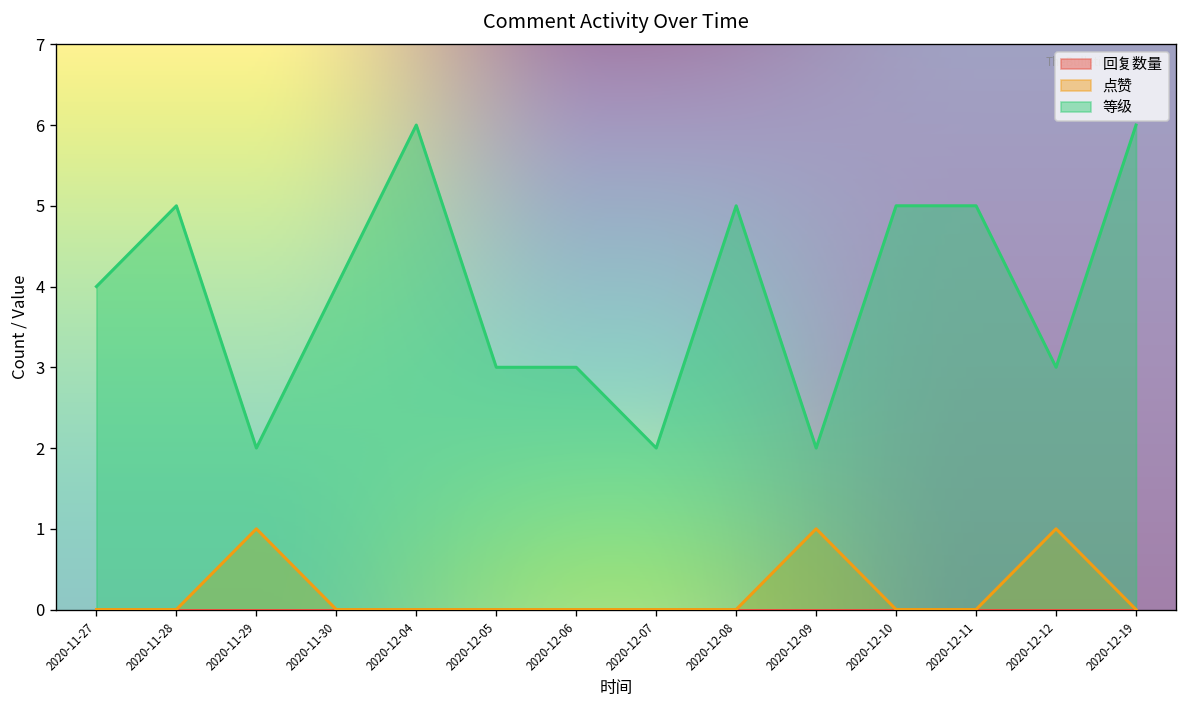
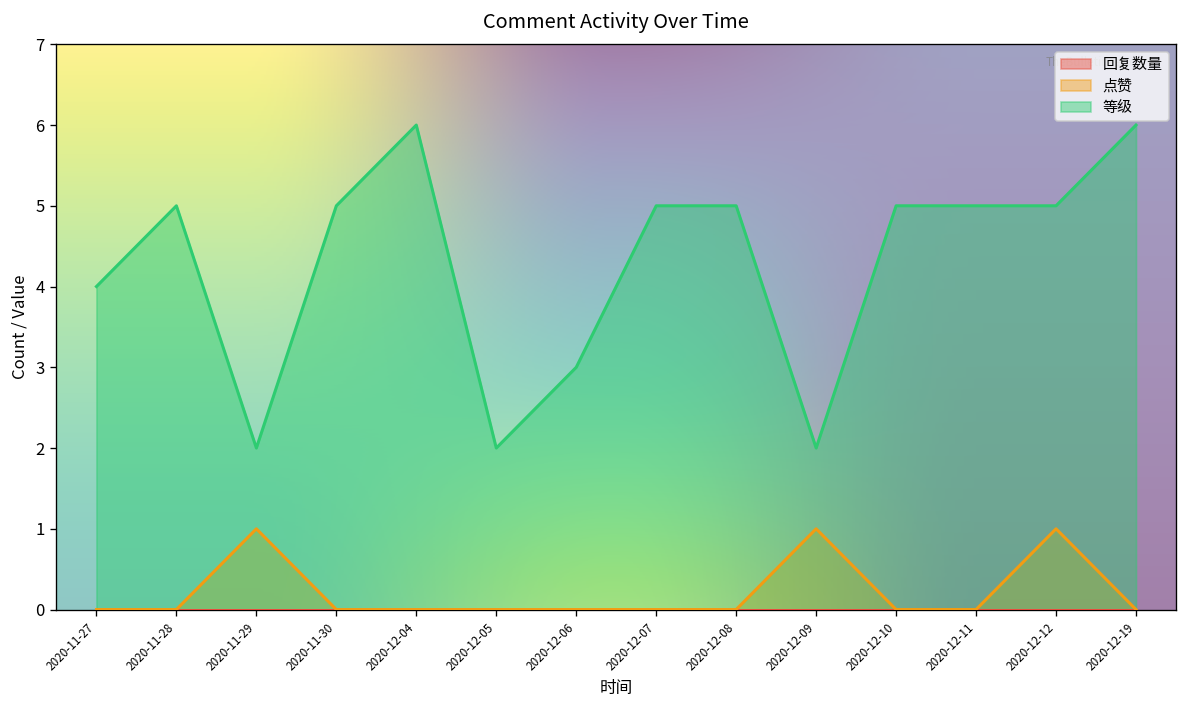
等级, 2020-11-30: 4 -> 5
等级, 2020-12-05: 3 -> 2
等级, 2020-12-07: 2 -> 5
等级, 2020-12-12: 3 -> 5
